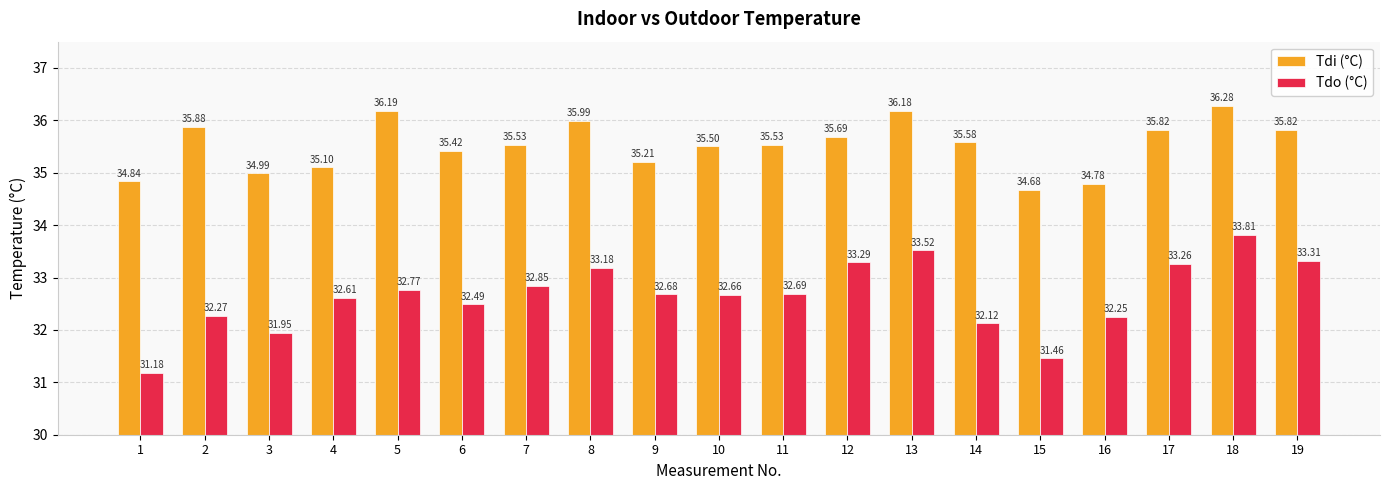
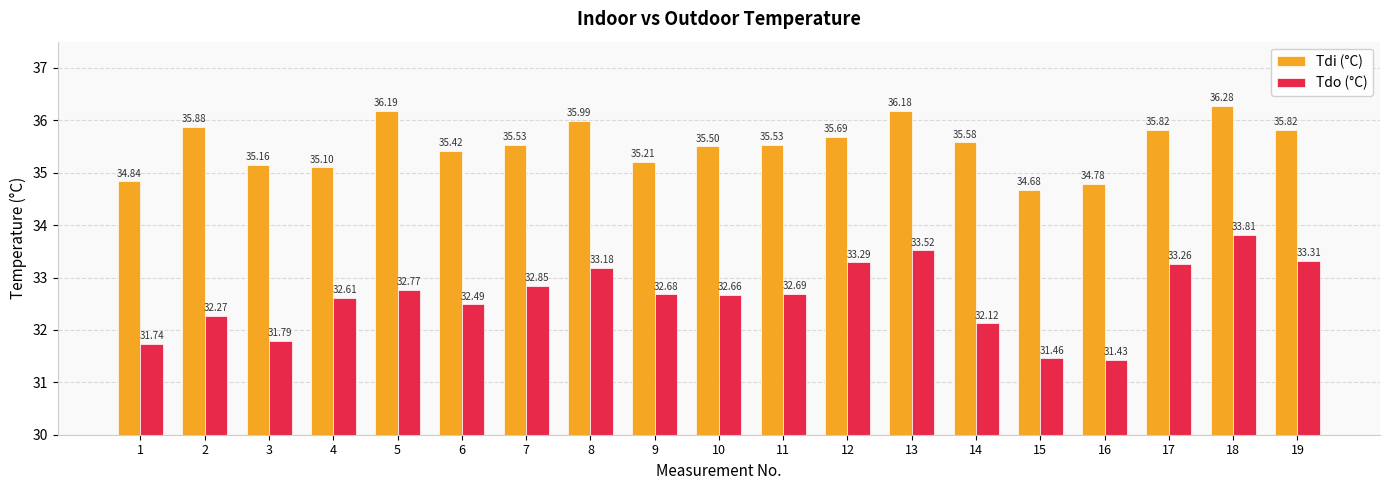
Tdo (°C), 1: 31.18 -> 31.74
Tdi (°C), 3: 34.99 -> 35.16
Tdo (°C), 3: 31.95 -> 31.79
Tdo (°C), 16: 32.25 -> 31.43
